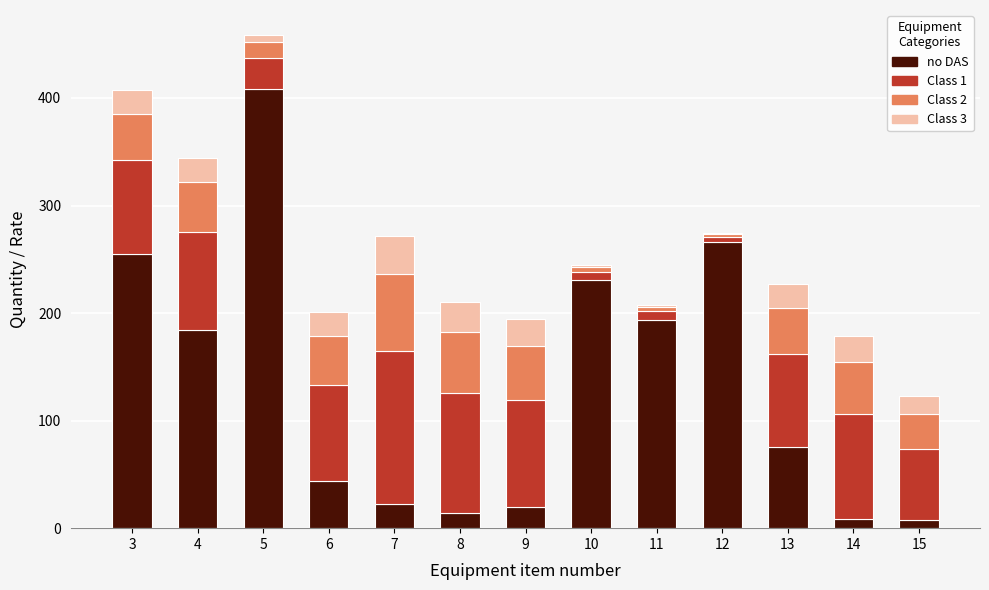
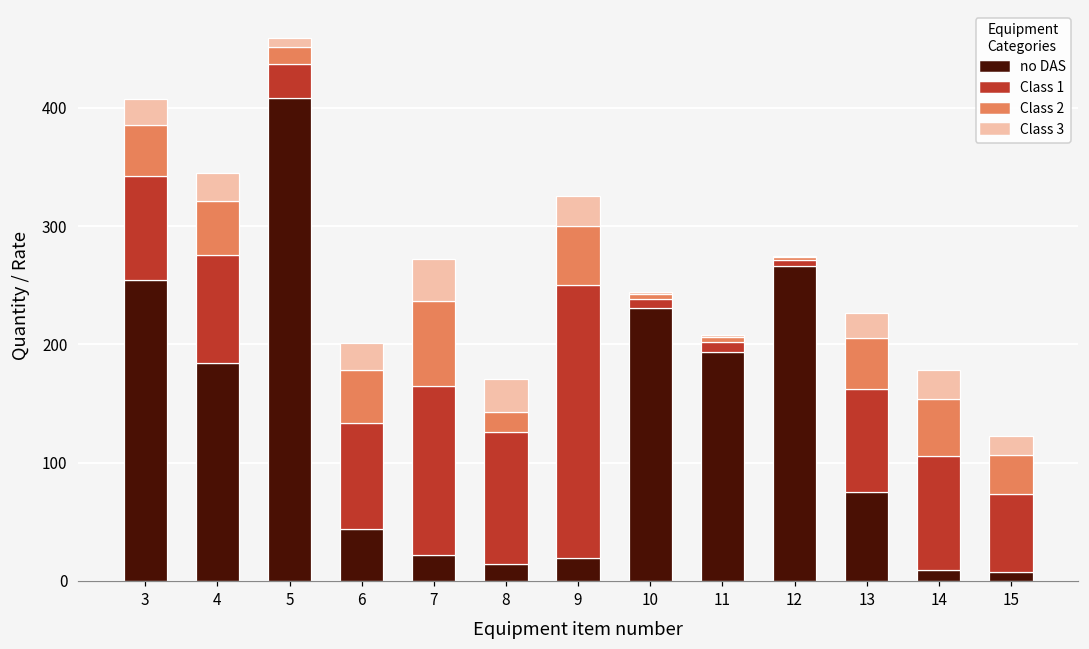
Class 2, 8: 56 -> 17
Class 1, 9: 100 -> 231
